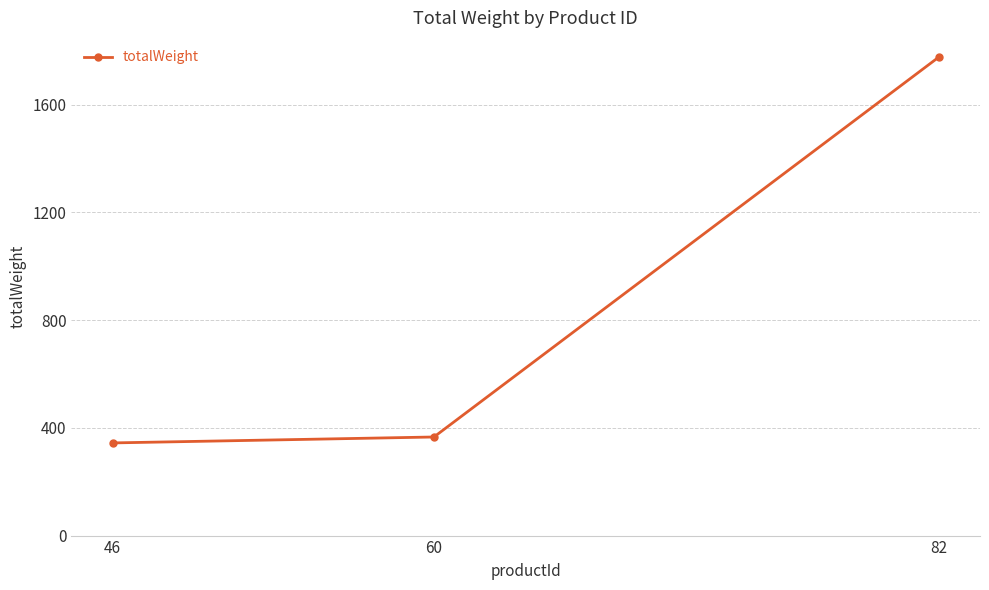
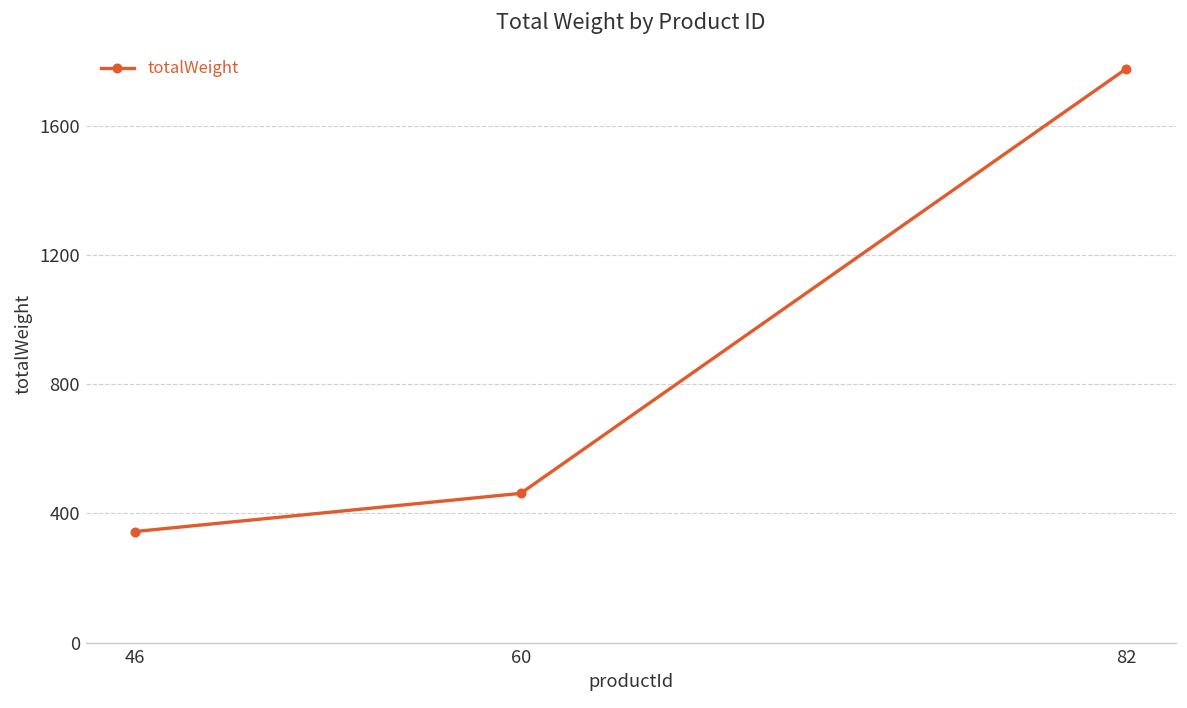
60: 370 -> 460
